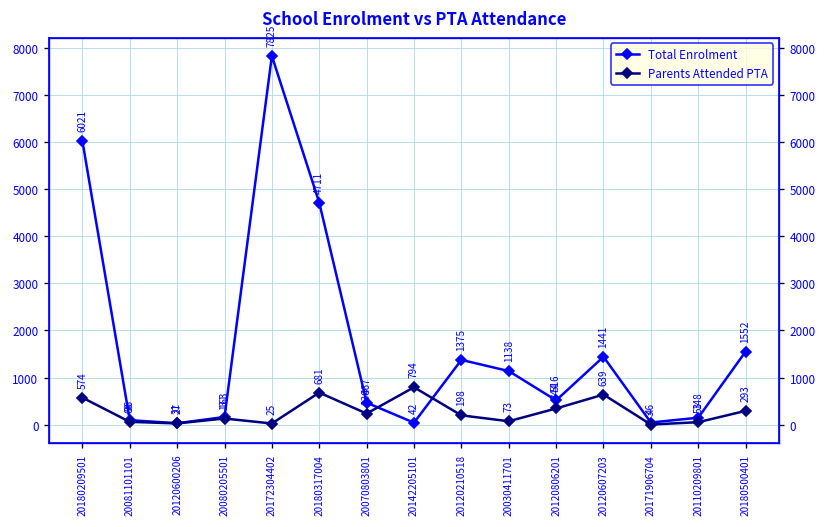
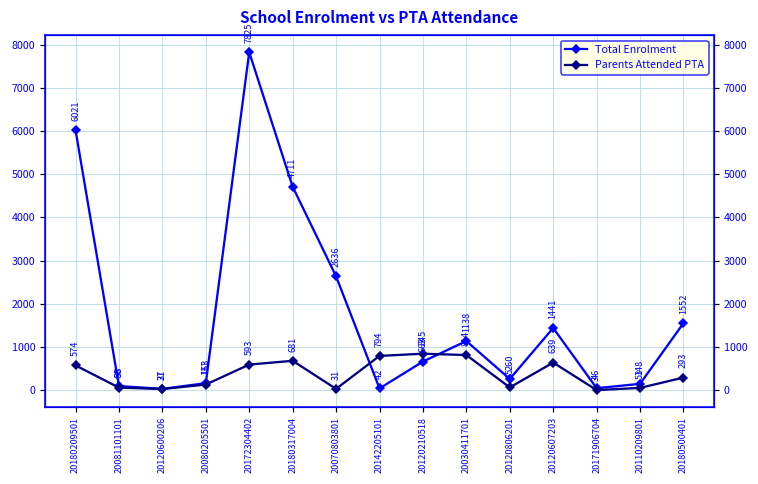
Parents Attended PTA, 20172304402: 25 -> 593
Total Enrolment, 20070803801: 467 -> 2636
Parents Attended PTA, 20070803801: 236 -> 31
Total Enrolment, 20120210518: 1375 -> 663
Parents Attended PTA, 20120210518: 198 -> 845
Parents Attended PTA, 20030411701: 73 -> 814
Total Enrolment, 20120806201: 516 -> 260
Parents Attended PTA, 20120806201: 344 -> 65
